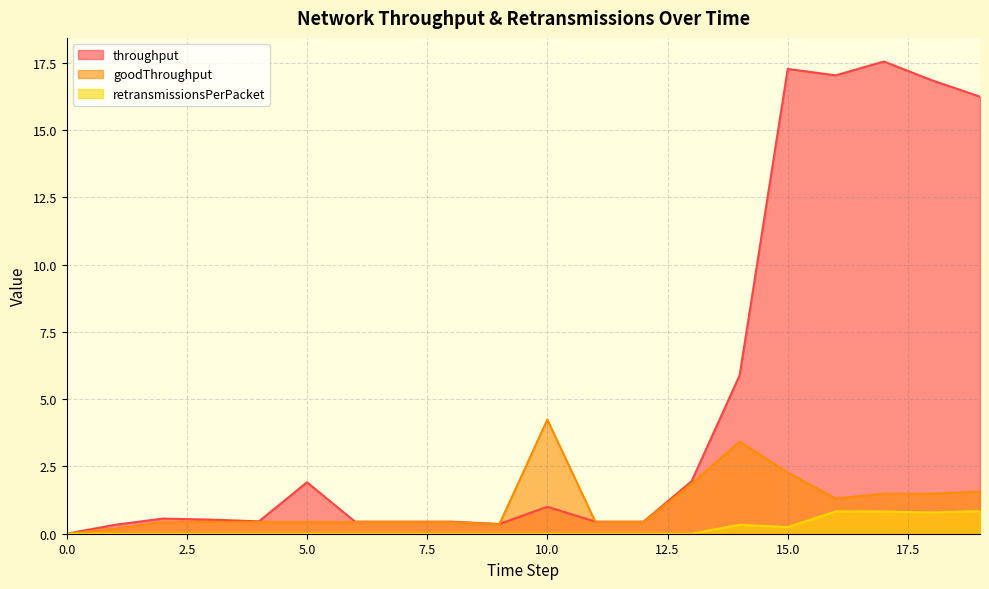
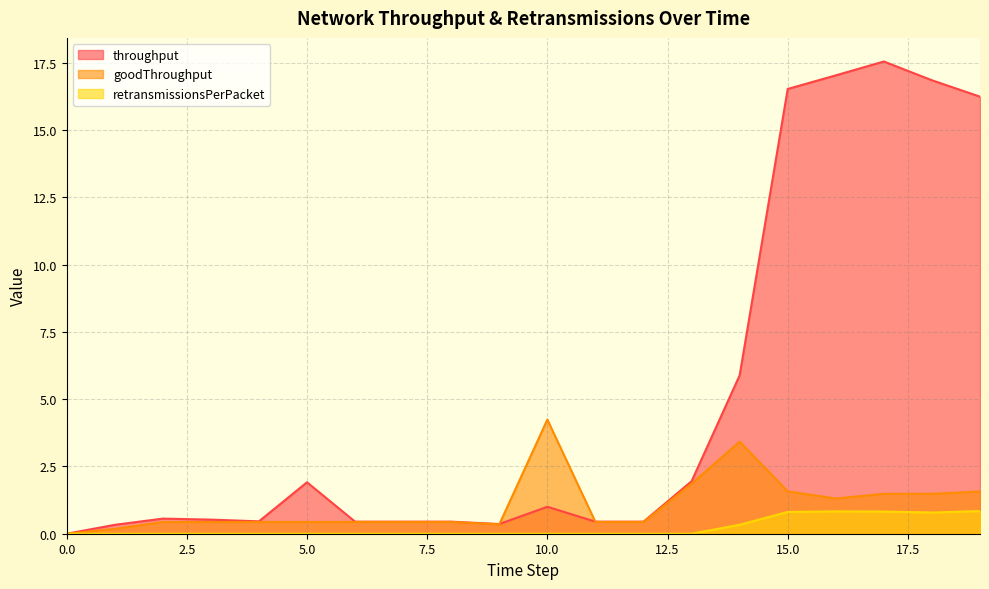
throughput, 15.0: 17.3 -> 16.5
goodThroughput, 15.0: 2.3 -> 1.6
retransmissionsPerPacket, 15.0: 0.2 -> 0.8
